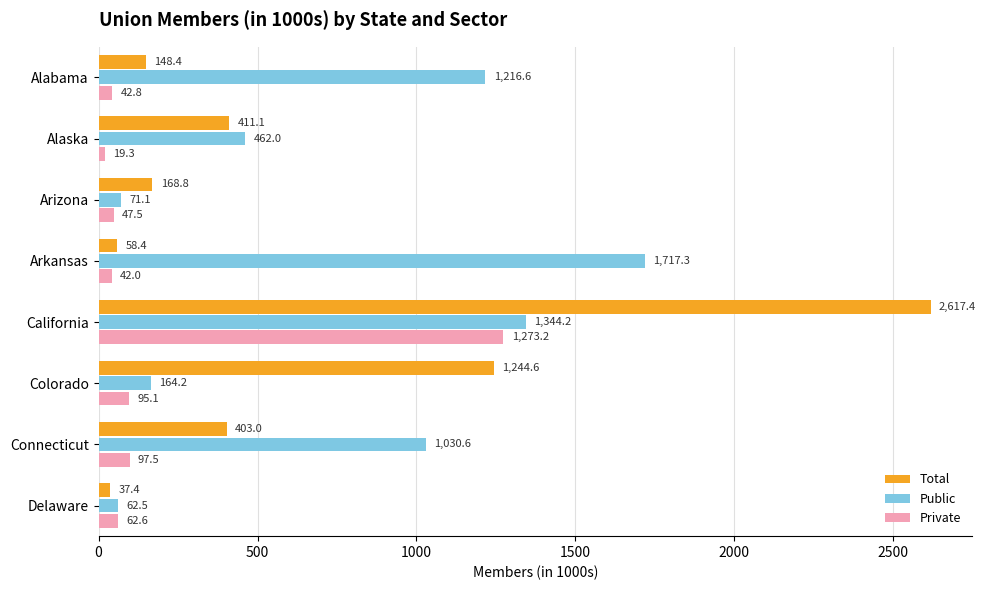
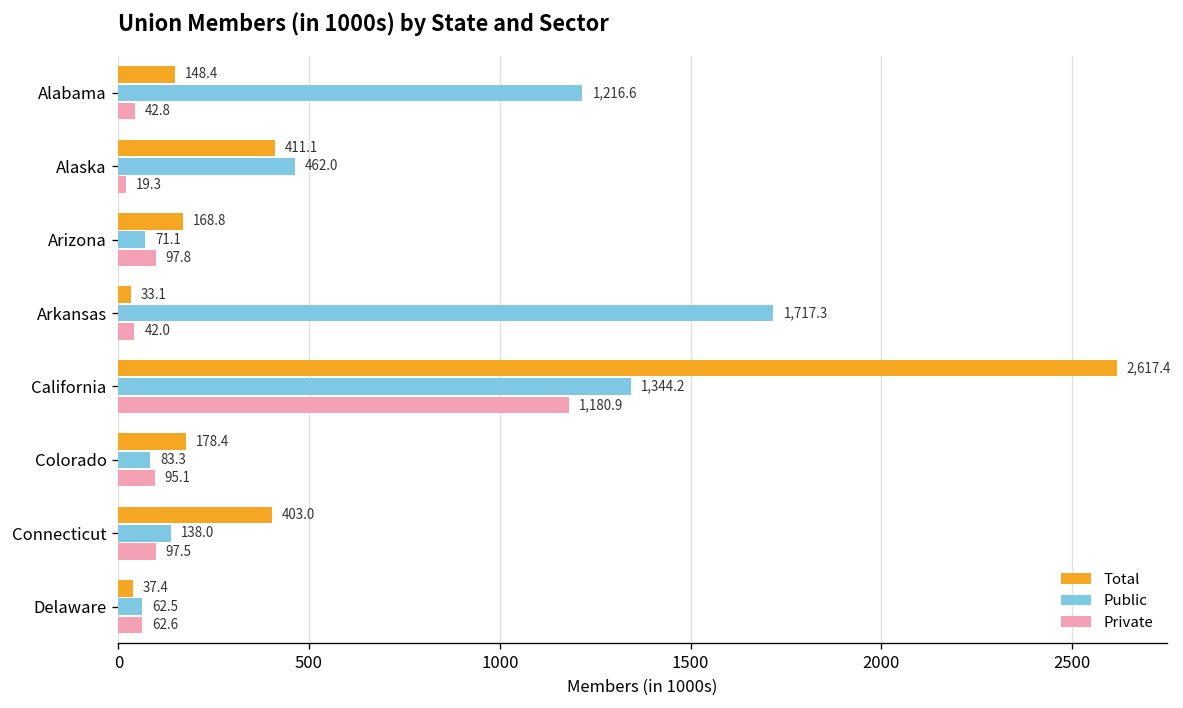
Private, Arizona: 47.5 -> 97.8
Total, Arkansas: 58.4 -> 33.1
Private, California: 1,273.2 -> 1,180.9
Total, Colorado: 1,244.6 -> 178.4
Public, Colorado: 164.2 -> 83.3
Public, Connecticut: 1,030.6 -> 138.0
